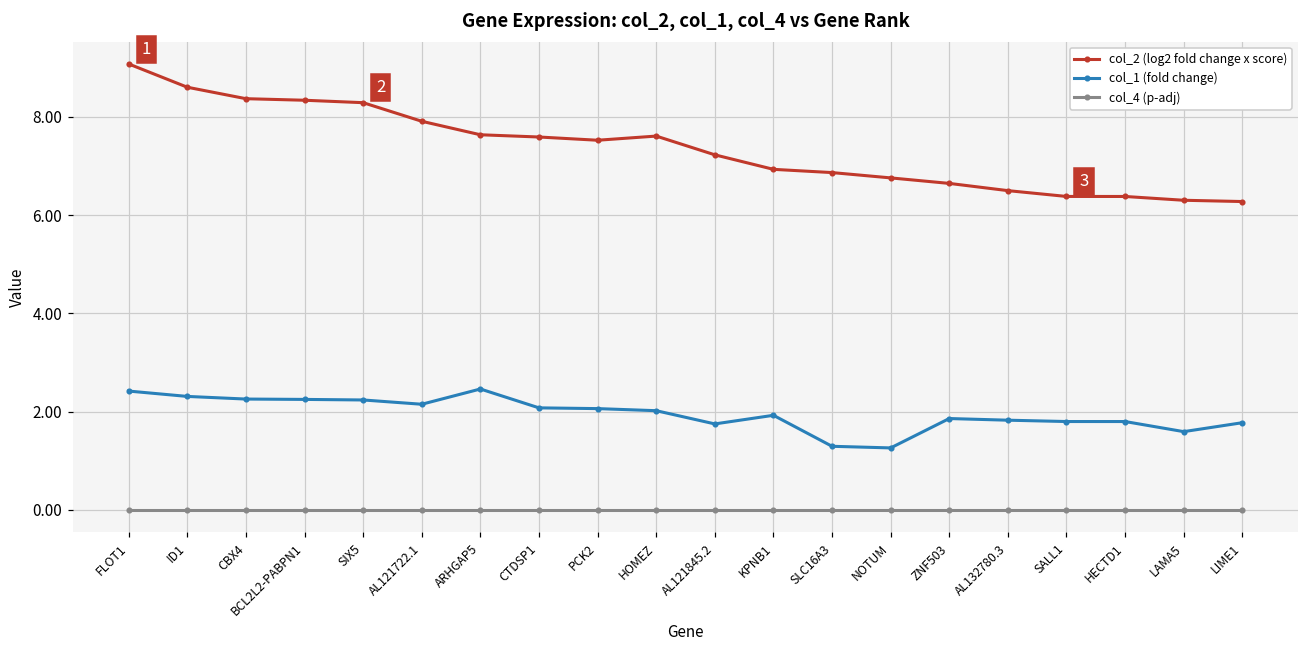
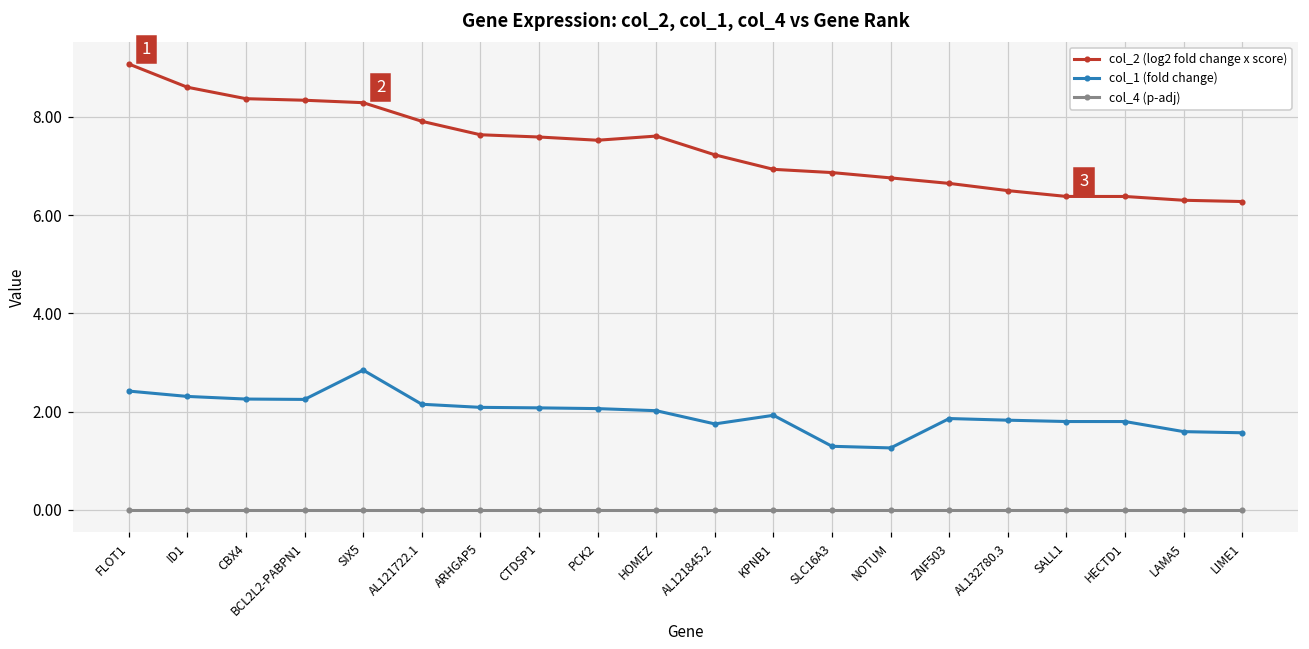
col_1 (fold change), SIX5: 2.2 -> 2.8
col_1 (fold change), ARHGAP5: 2.5 -> 2.1
col_1 (fold change), LIME1: 1.8 -> 1.6
